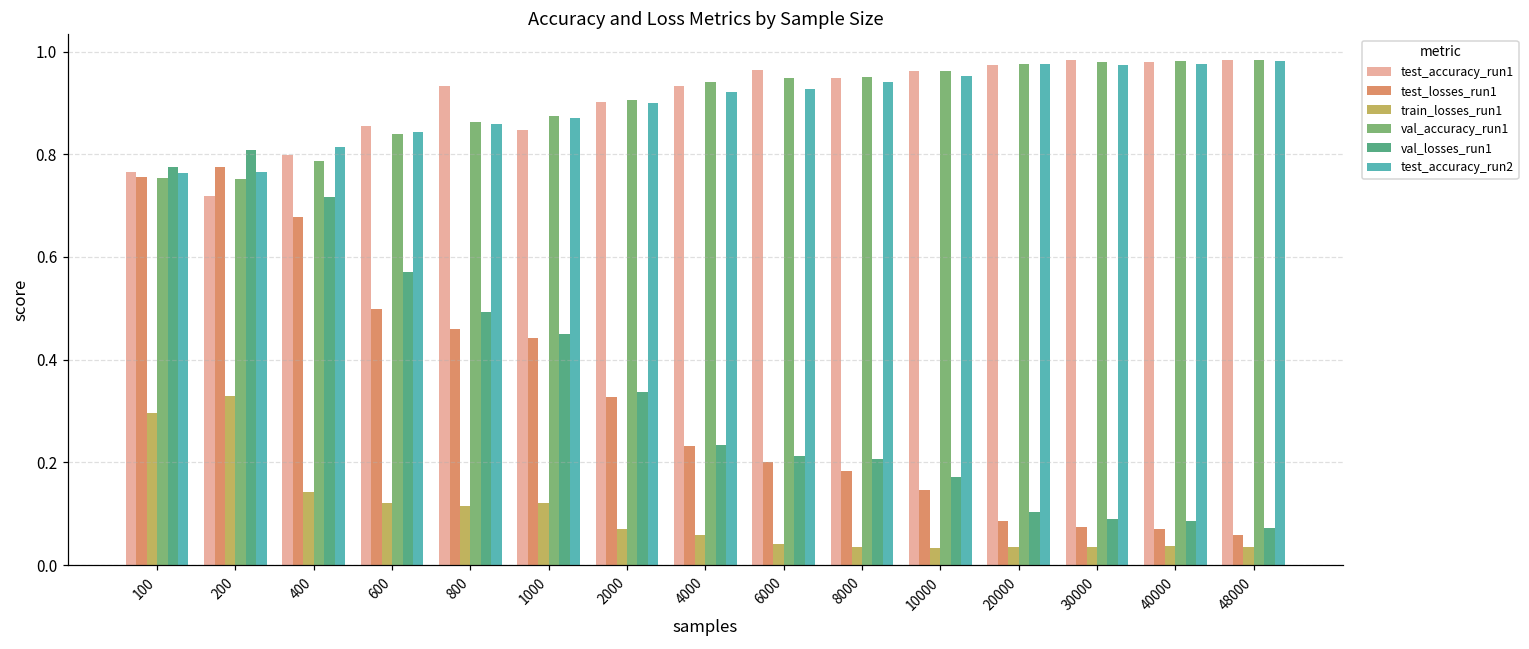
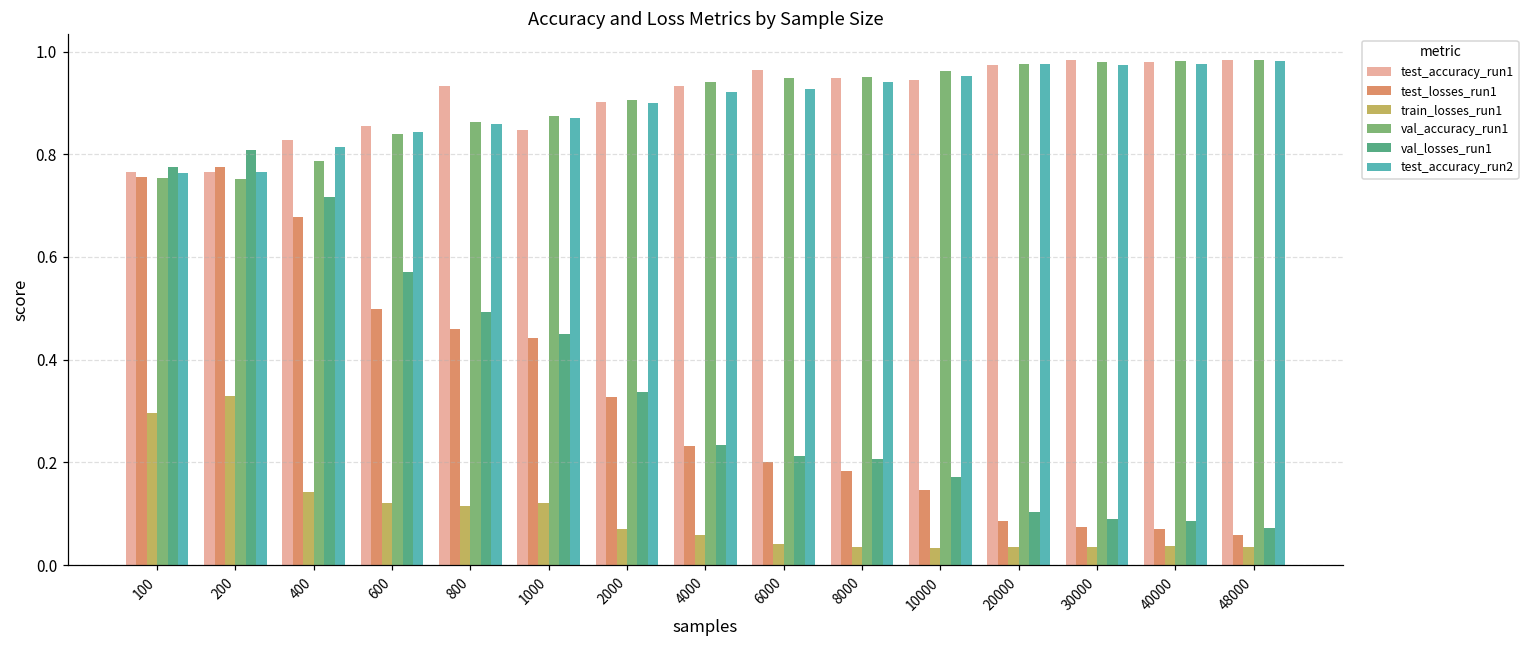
test_accuracy_run1, 200: 0.72 -> 0.77
test_accuracy_run1, 400: 0.80 -> 0.83
test_accuracy_run1, 10000: 0.96 -> 0.95
